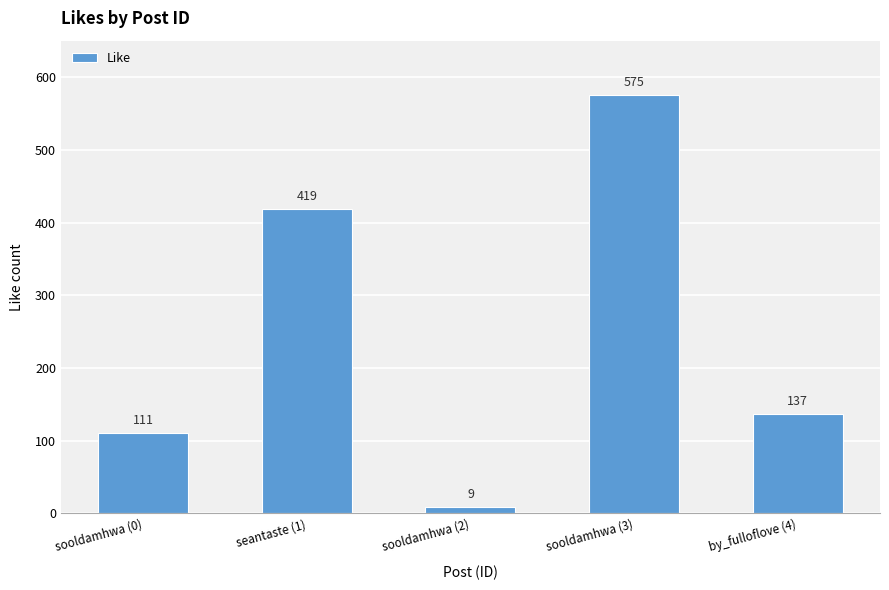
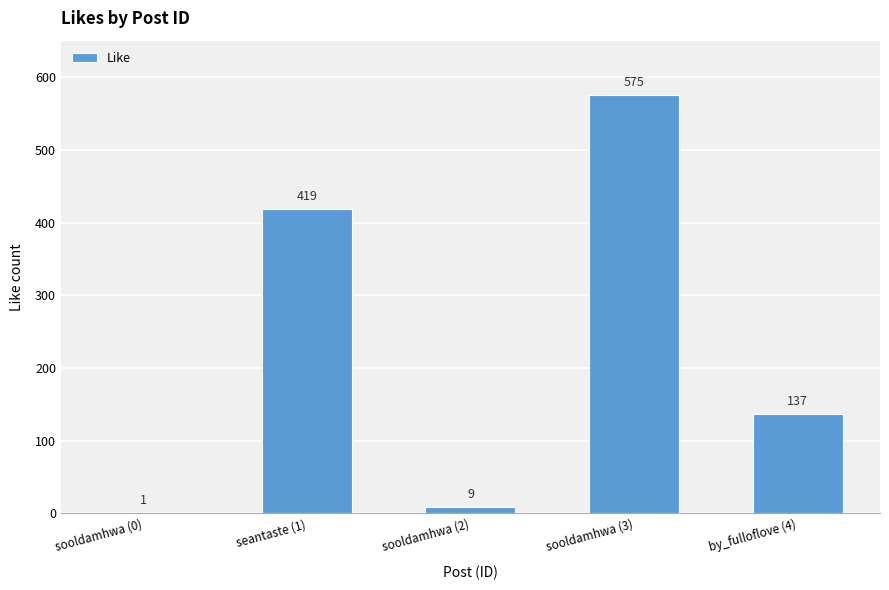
sooldamhwa (0): 111 -> 1
